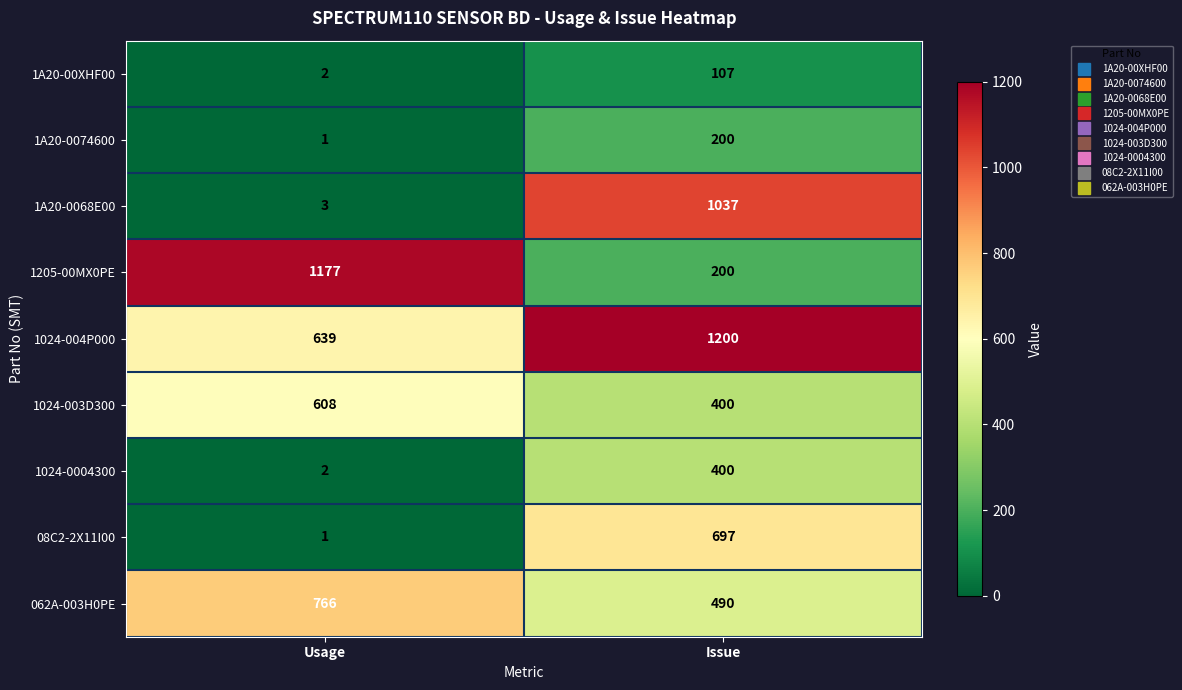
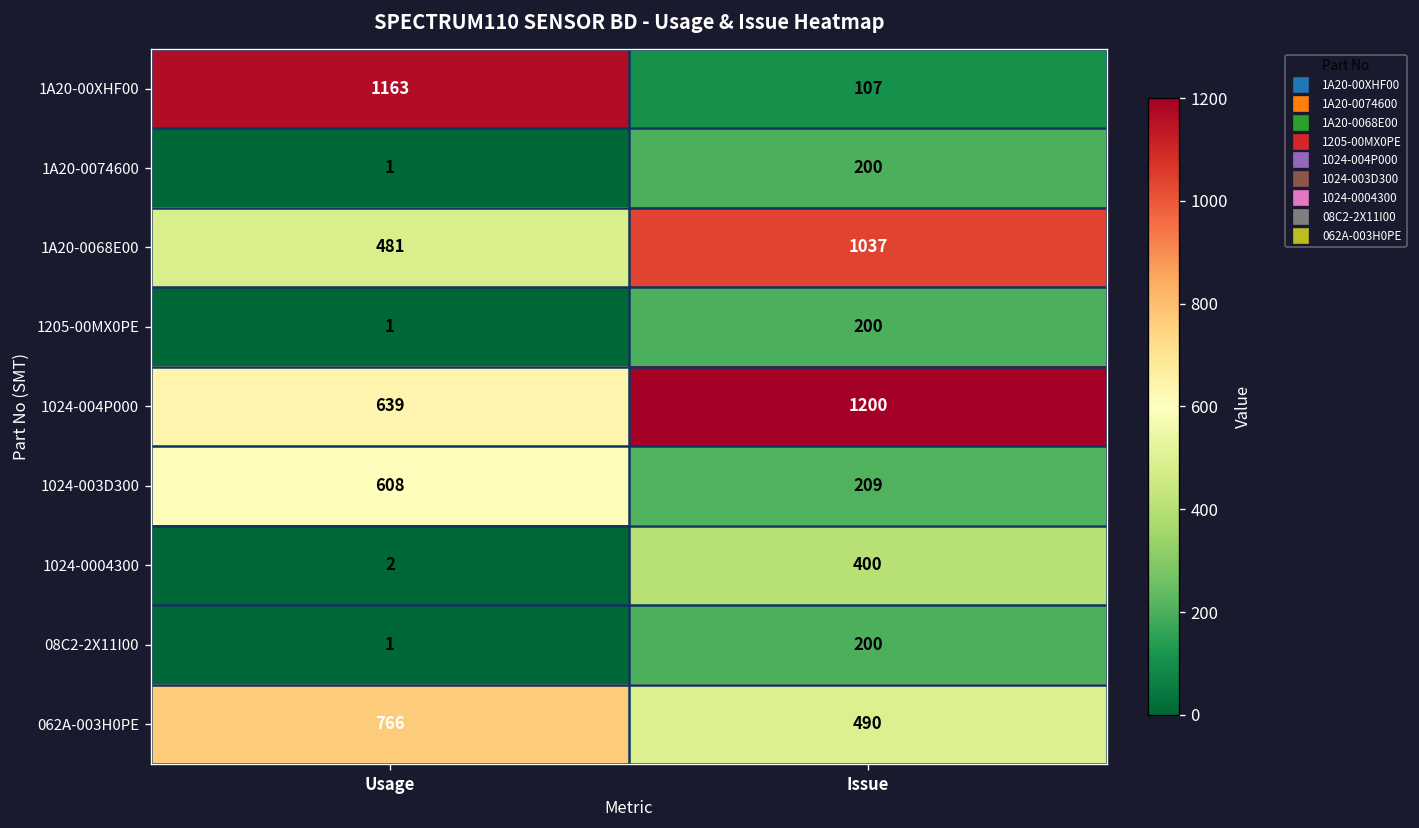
1A20-00XHF00, Usage: 2 -> 1163
1A20-0068E00, Usage: 3 -> 481
1205-00MX0PE, Usage: 1177 -> 1
1024-003D300, Issue: 400 -> 209
08C2-2X11I00, Issue: 697 -> 200
